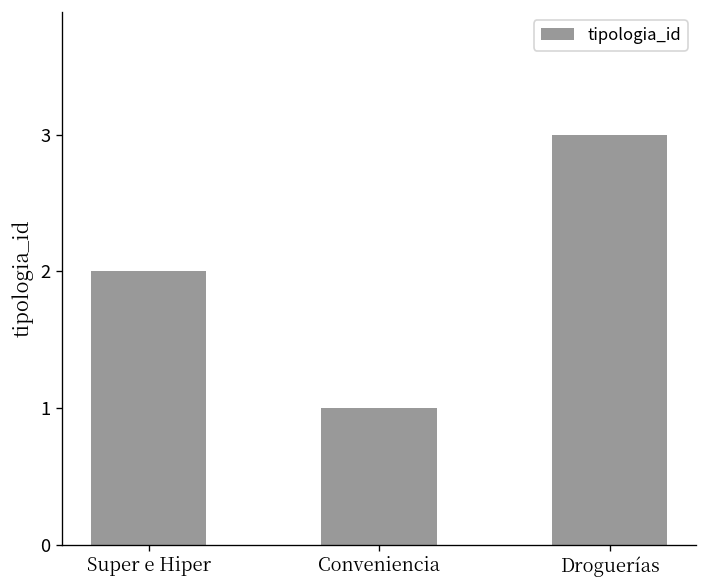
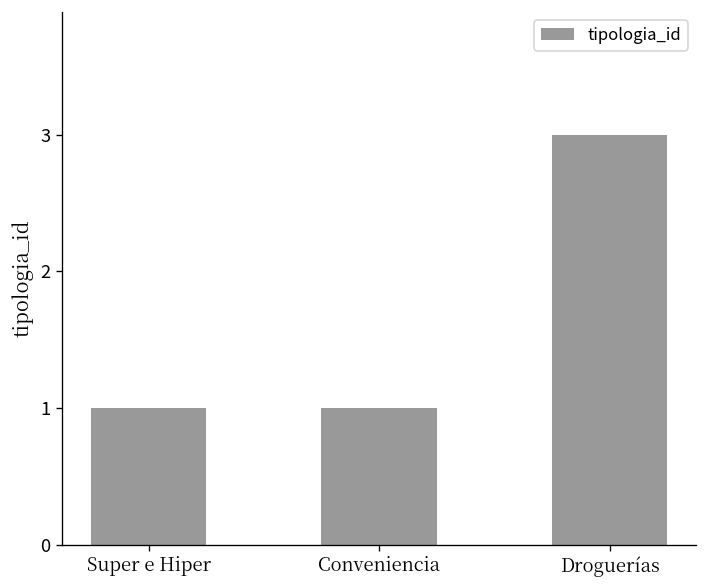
Super e Hiper: 2 -> 1
